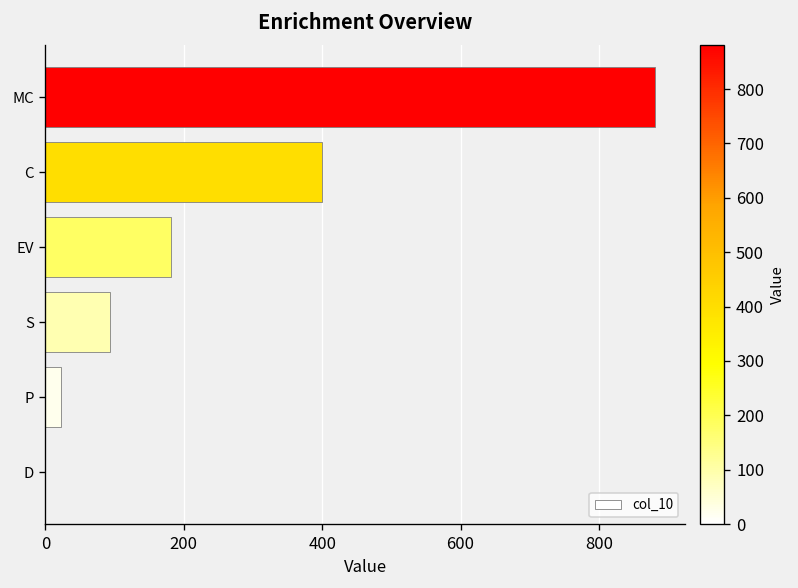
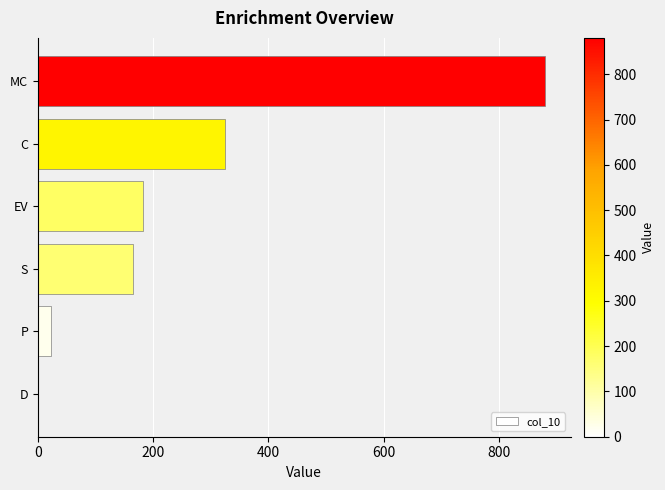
C: 400 -> 330
S: 90 -> 160
